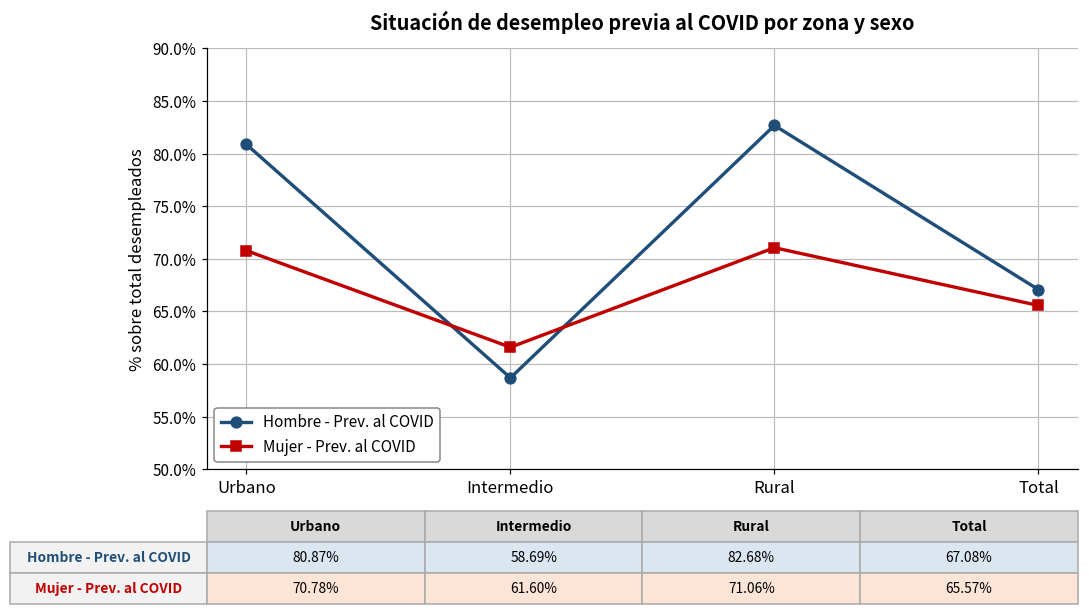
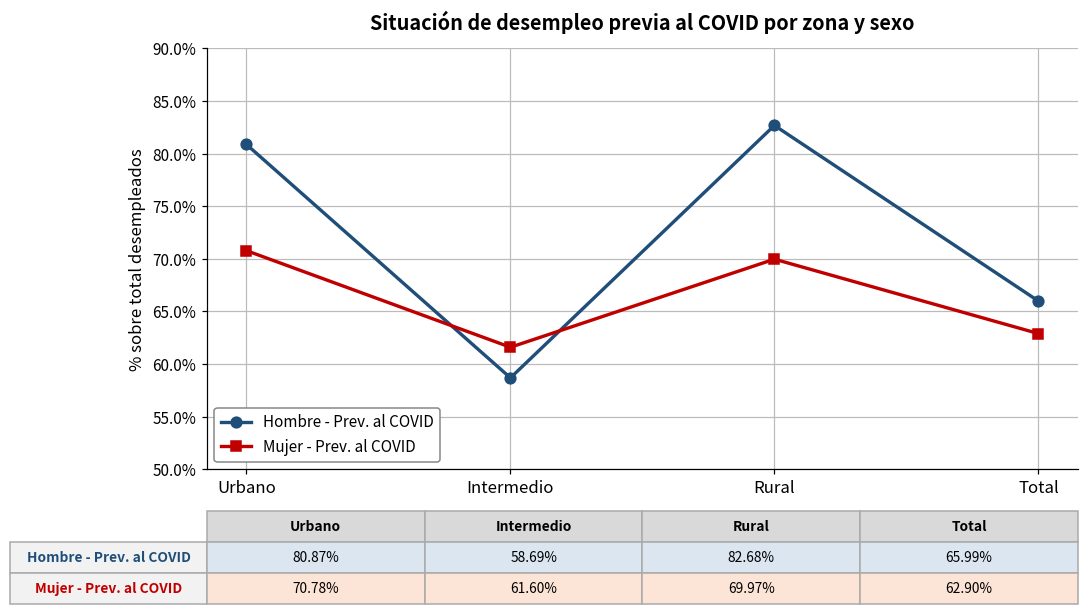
Mujer - Prev. al COVID, Rural: 71.06% -> 69.97%
Hombre - Prev. al COVID, Total: 67.08% -> 65.99%
Mujer - Prev. al COVID, Total: 65.57% -> 62.90%
